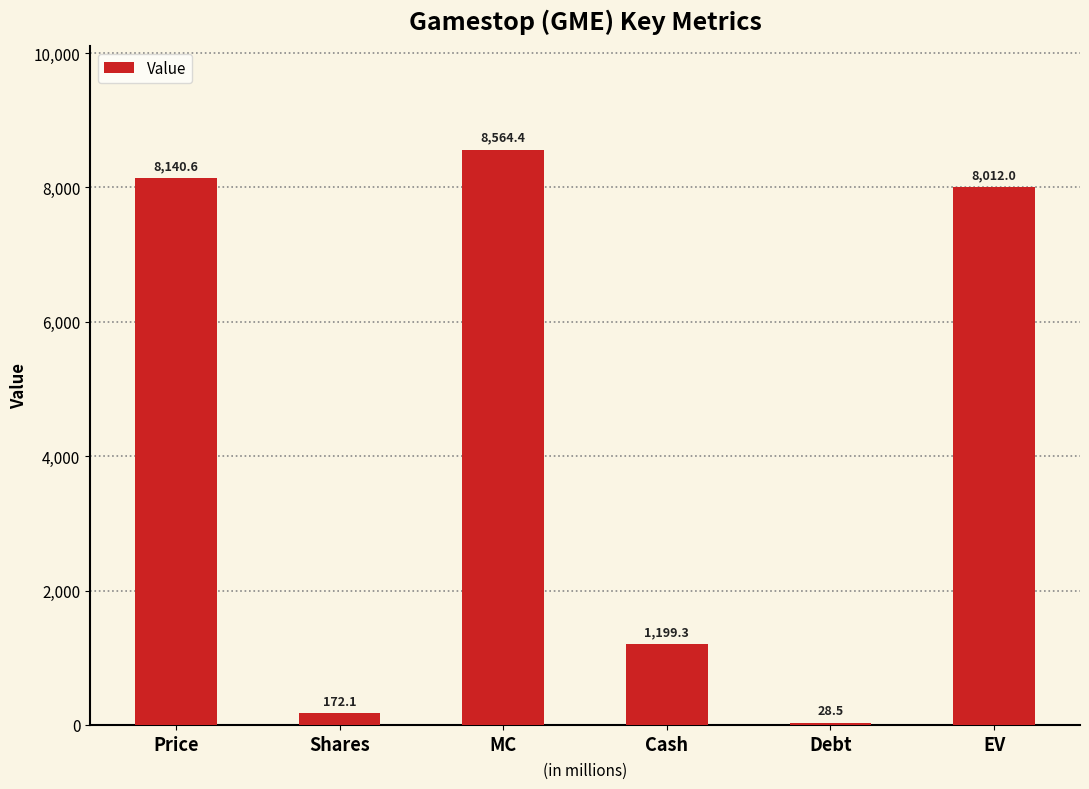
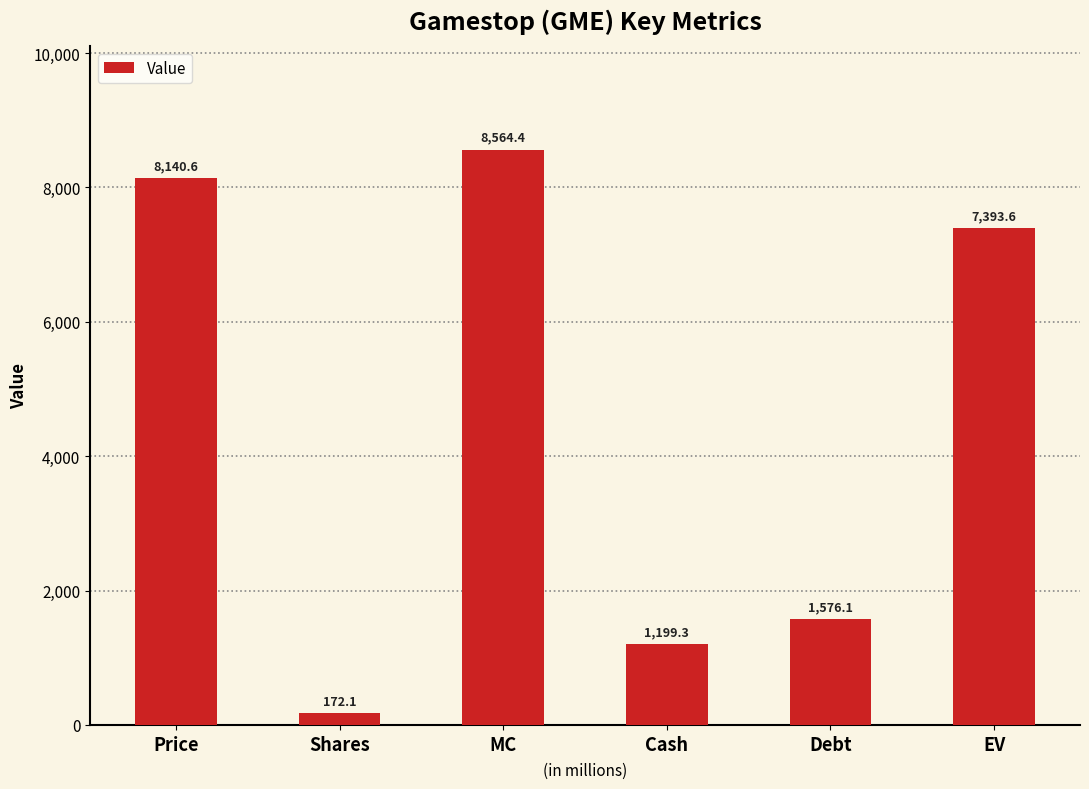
Debt: 28.5 -> 1,576.1
EV: 8,012.0 -> 7,393.6
